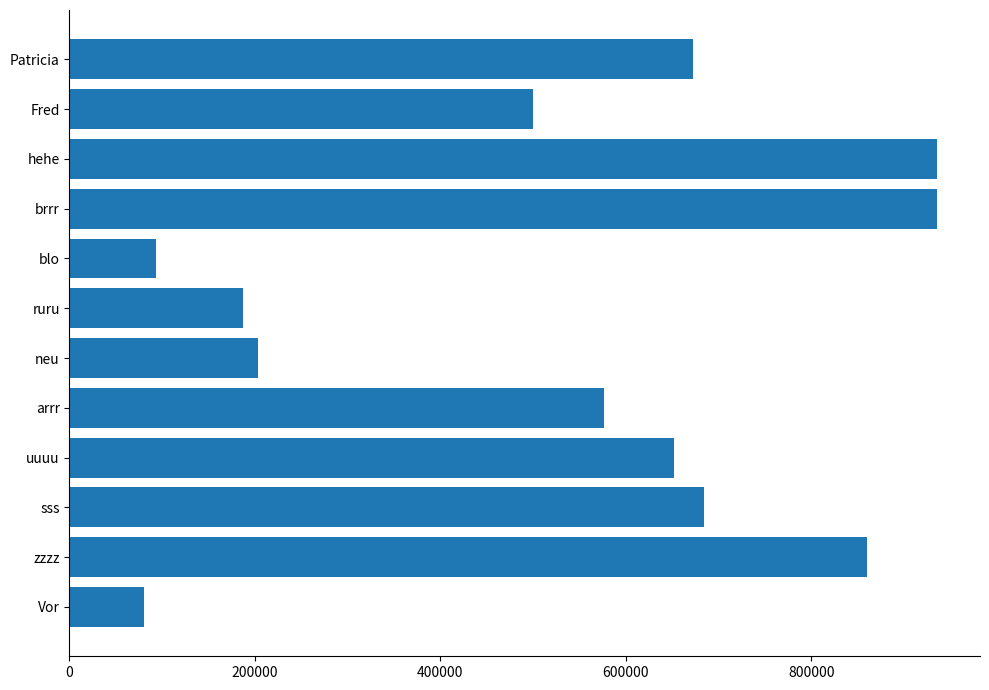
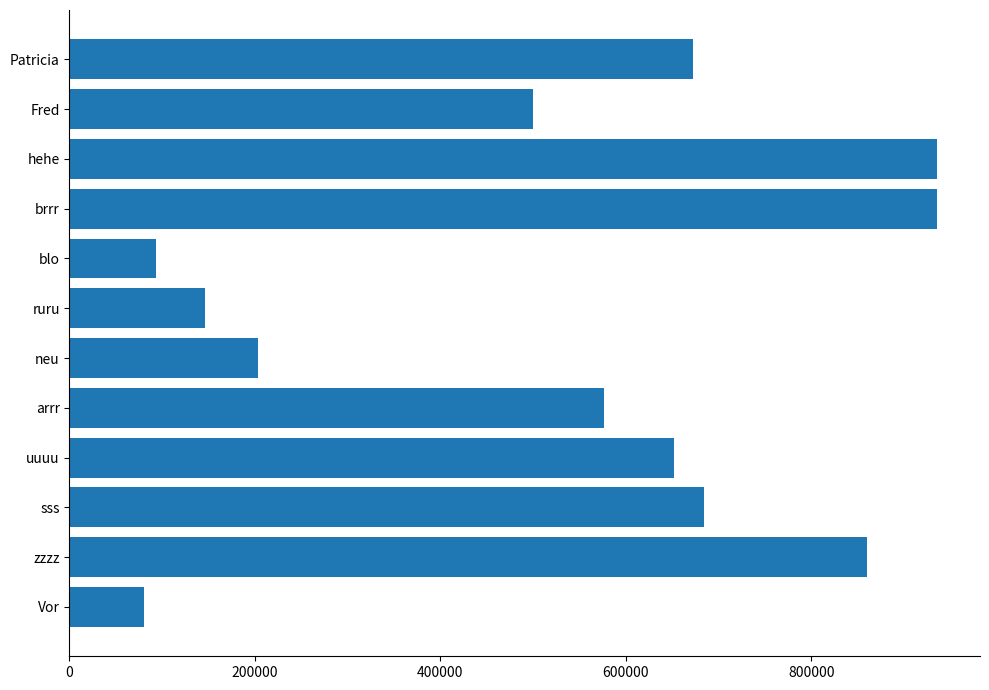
ruru: 190000 -> 150000
